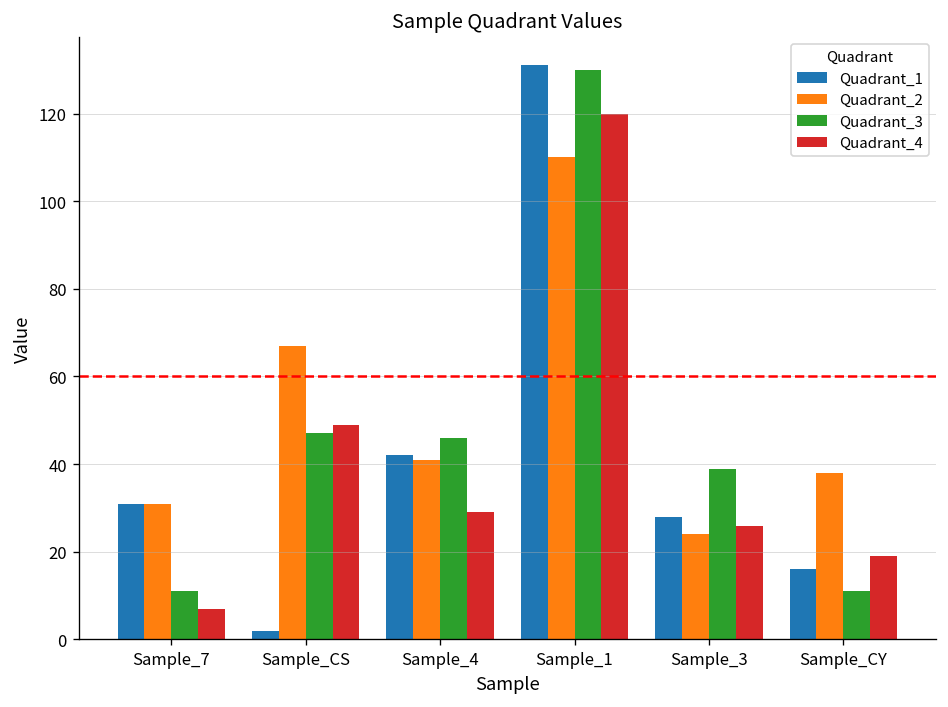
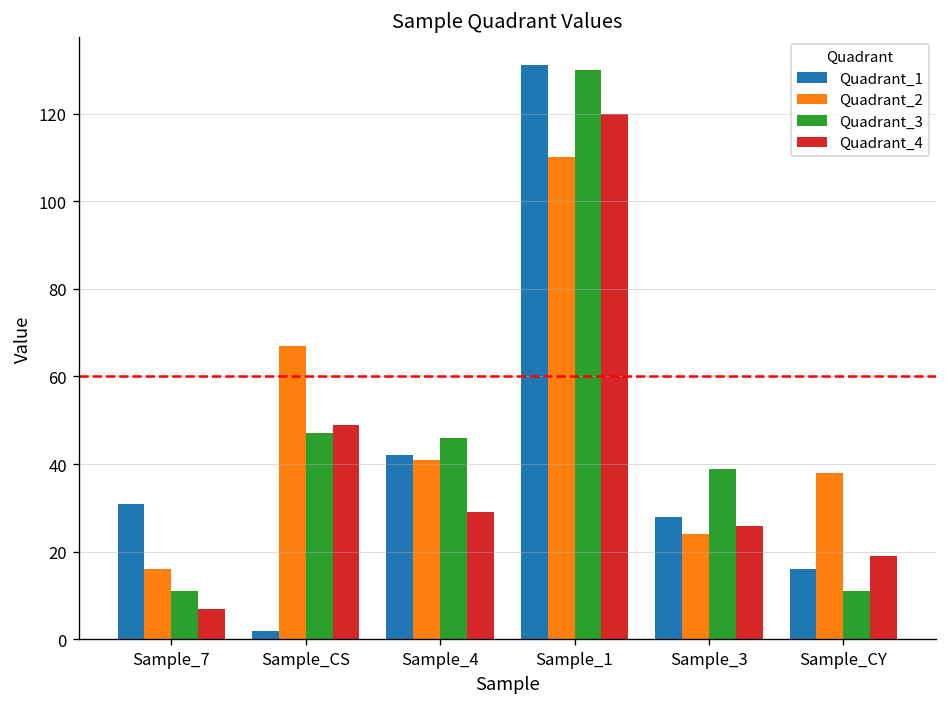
Quadrant_2, Sample_7: 31 -> 16
